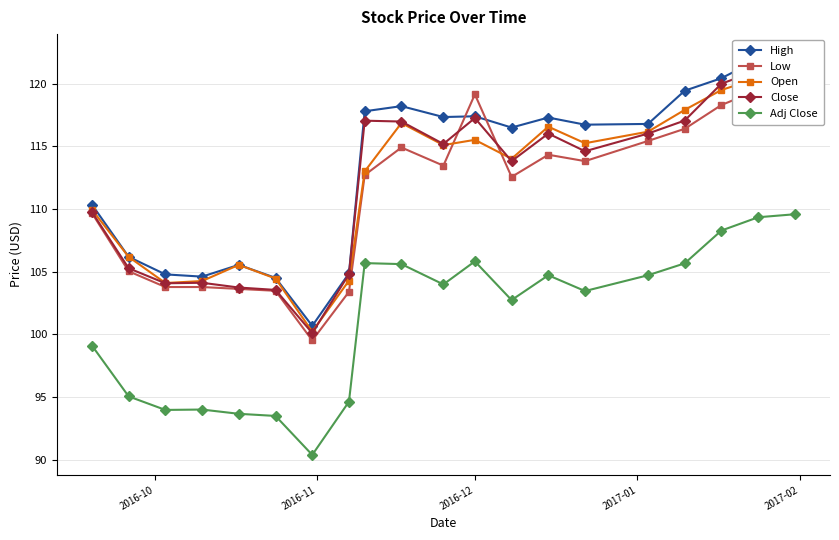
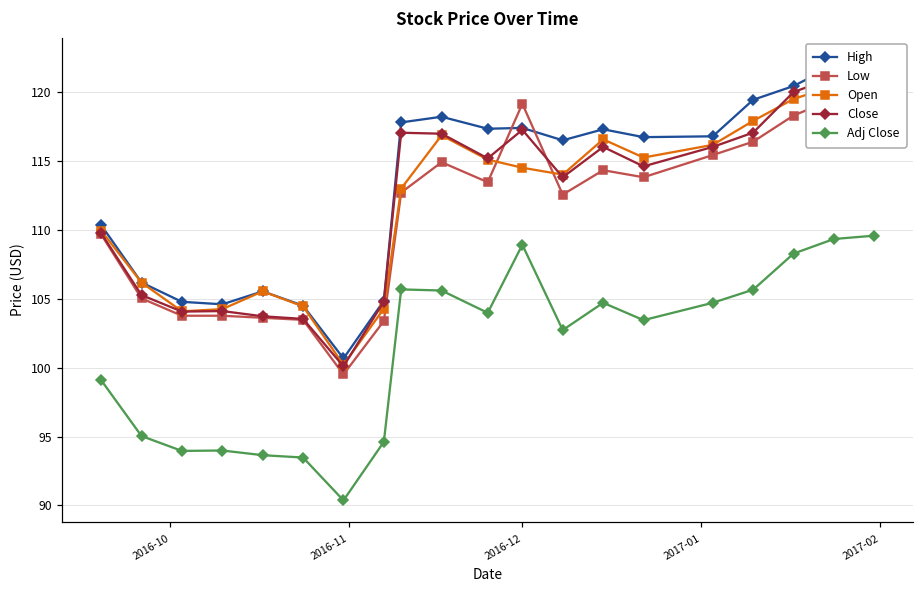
Open, 2016-12: 115.5 -> 114.5
Adj Close, 2016-12: 105.8 -> 108.9
